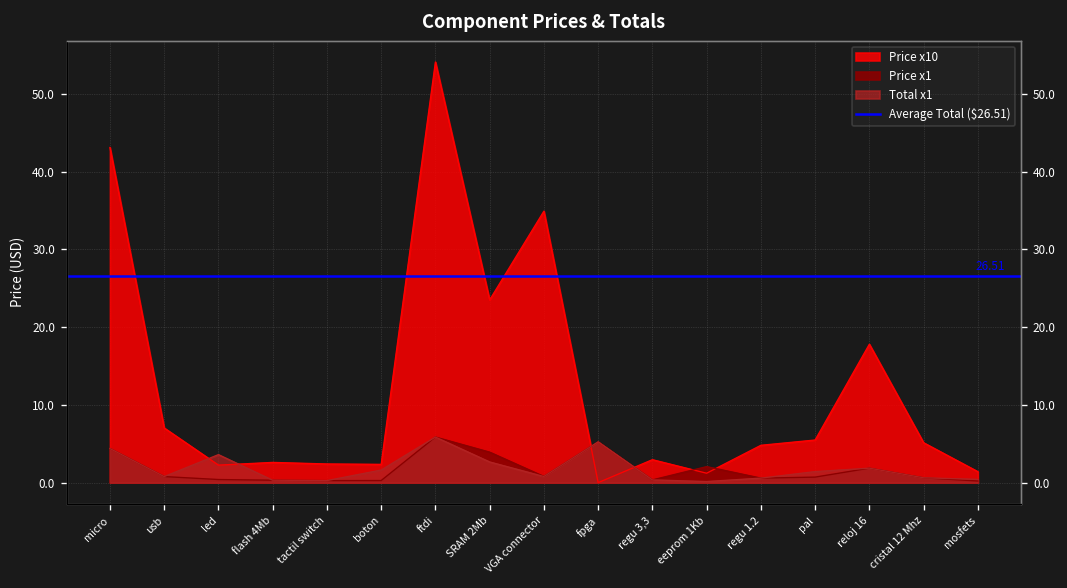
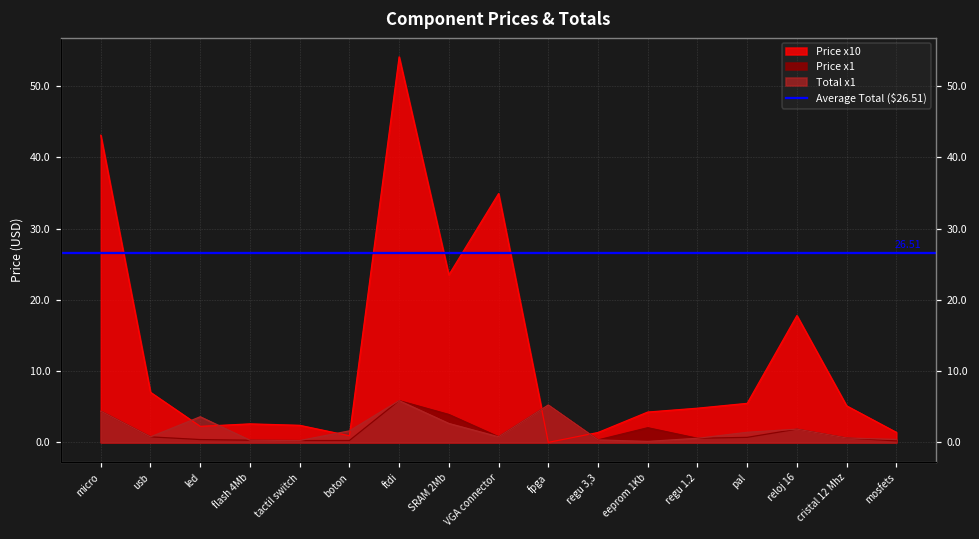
Price x10, boton: 2 -> 1
Price x10, regu 3,3: 3 -> 1
Price x10, eeprom 1Kb: 1 -> 4
